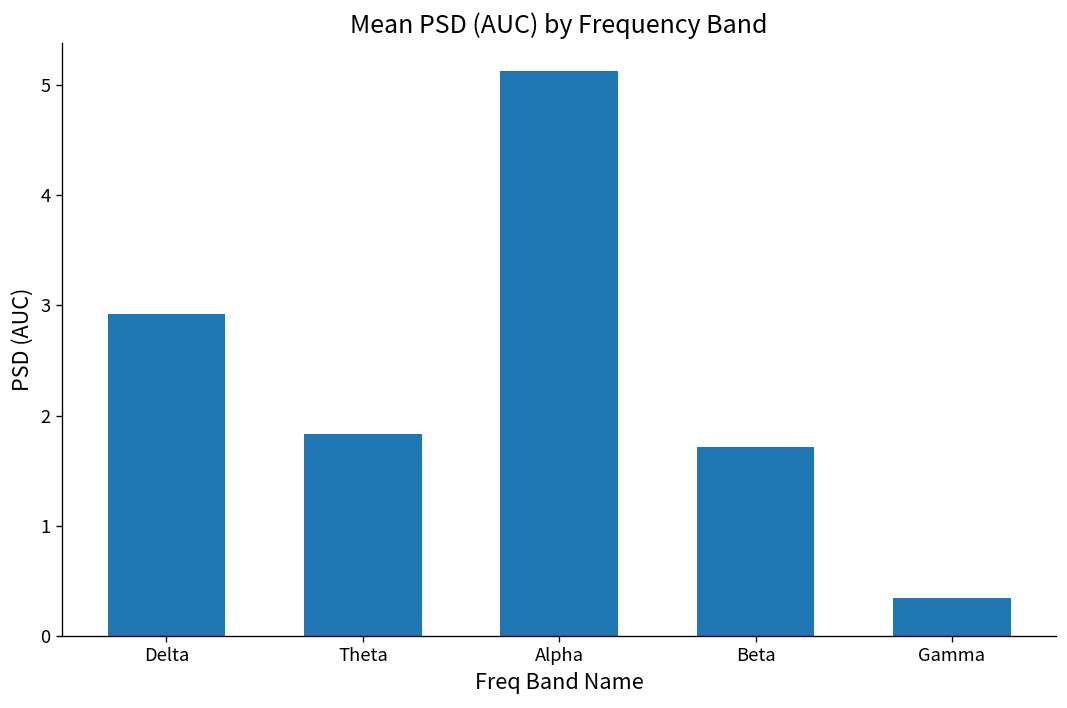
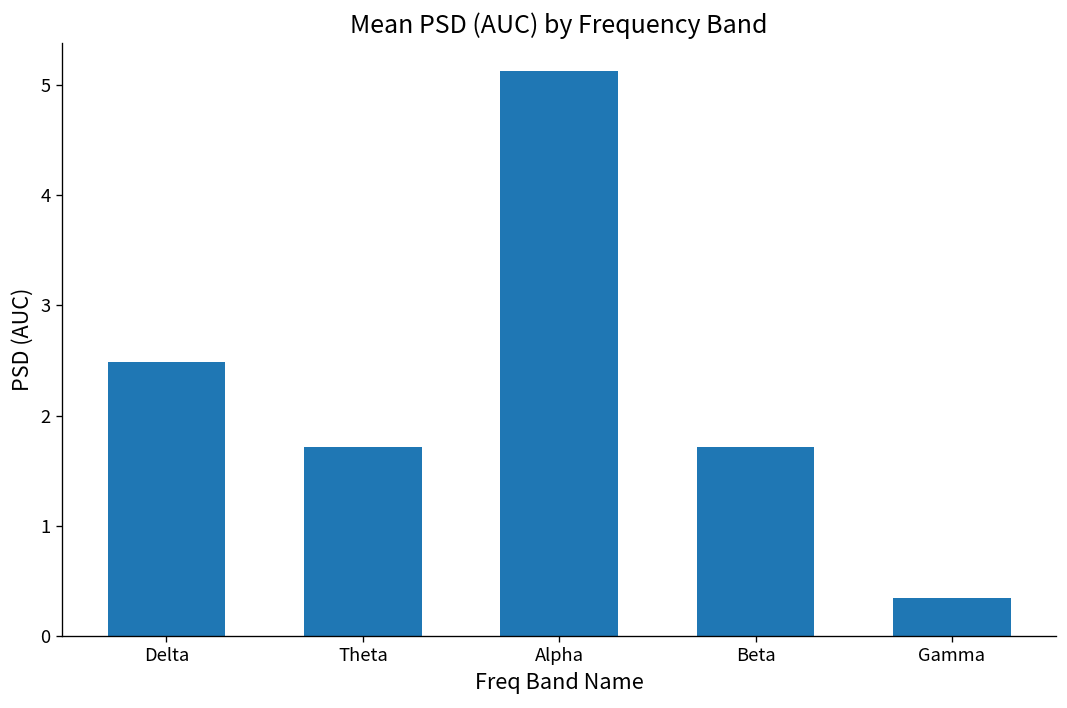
Delta: 2.9 -> 2.5
Theta: 1.8 -> 1.7
